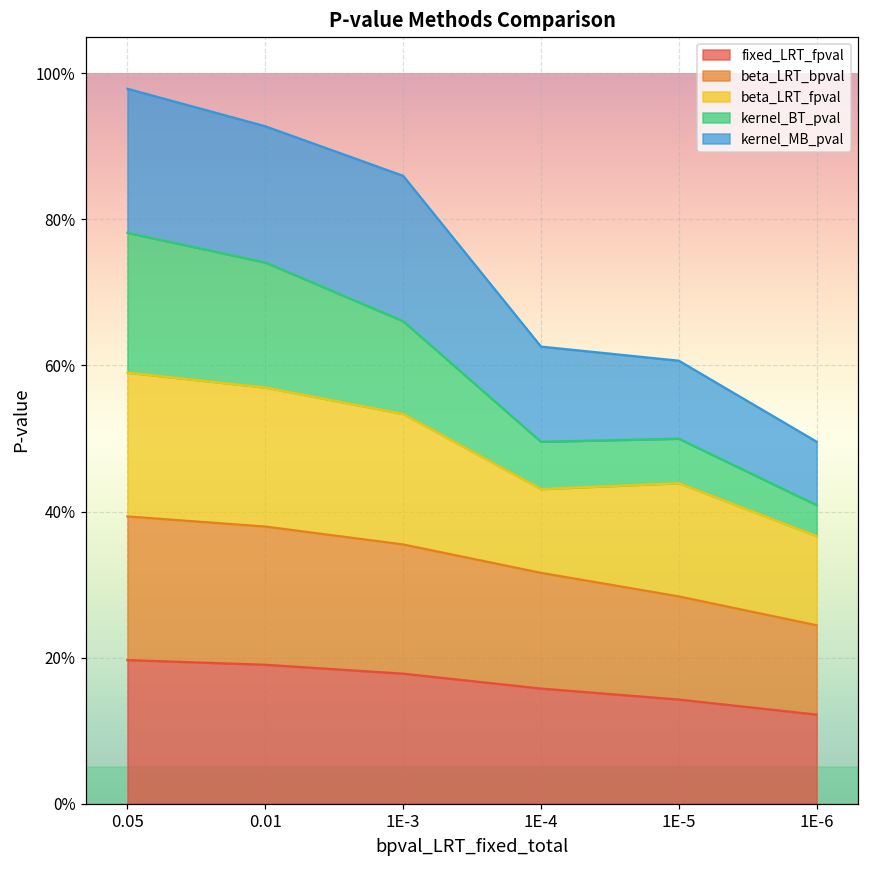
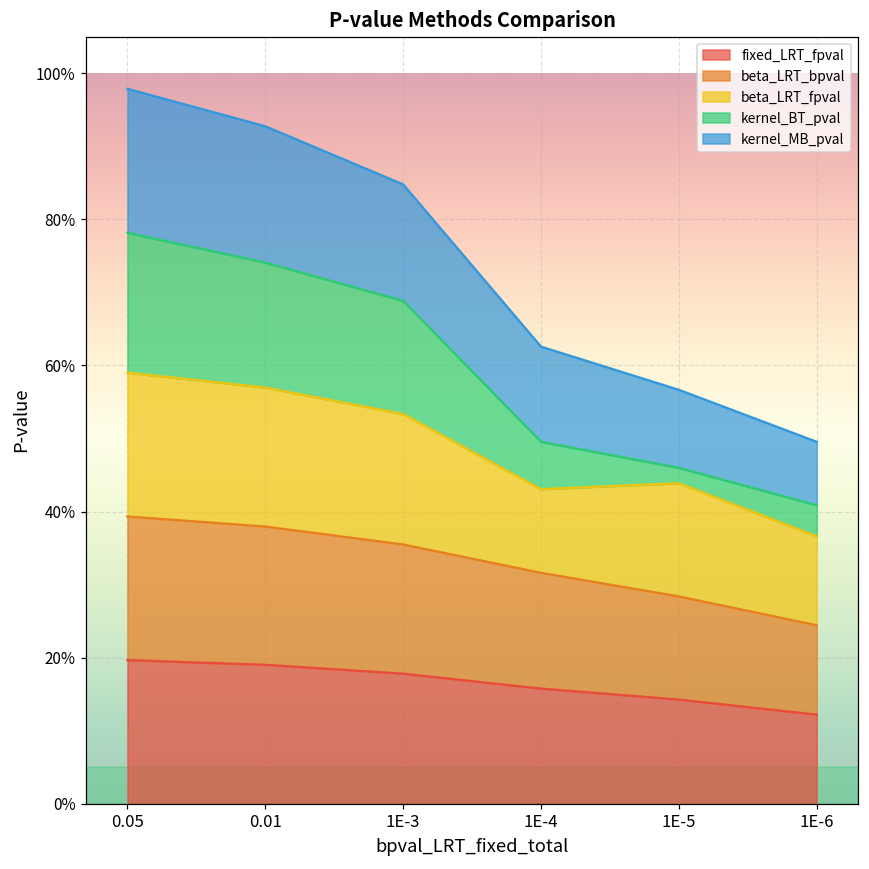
kernel_BT_pval, 1E-3: 13% -> 15%
kernel_MB_pval, 1E-3: 20% -> 16%
kernel_BT_pval, 1E-5: 6% -> 2%
